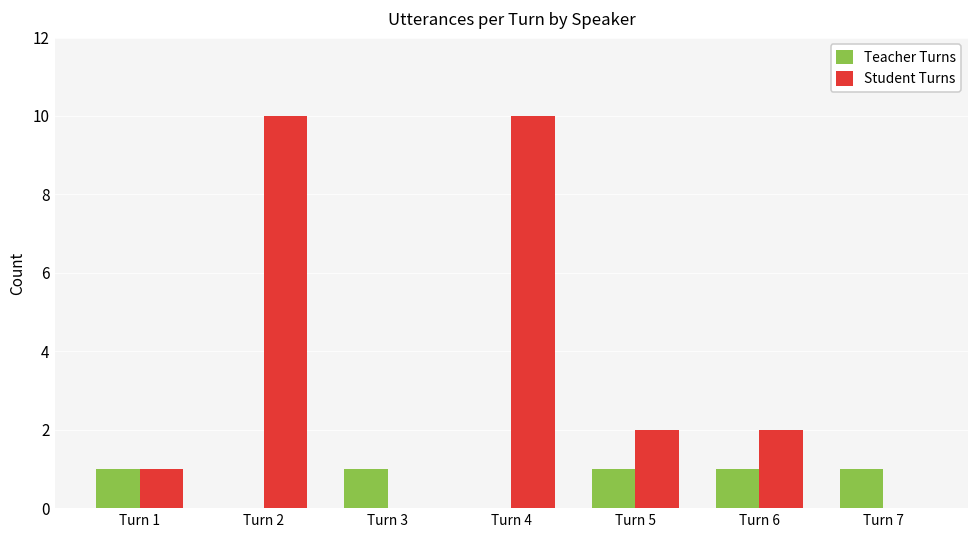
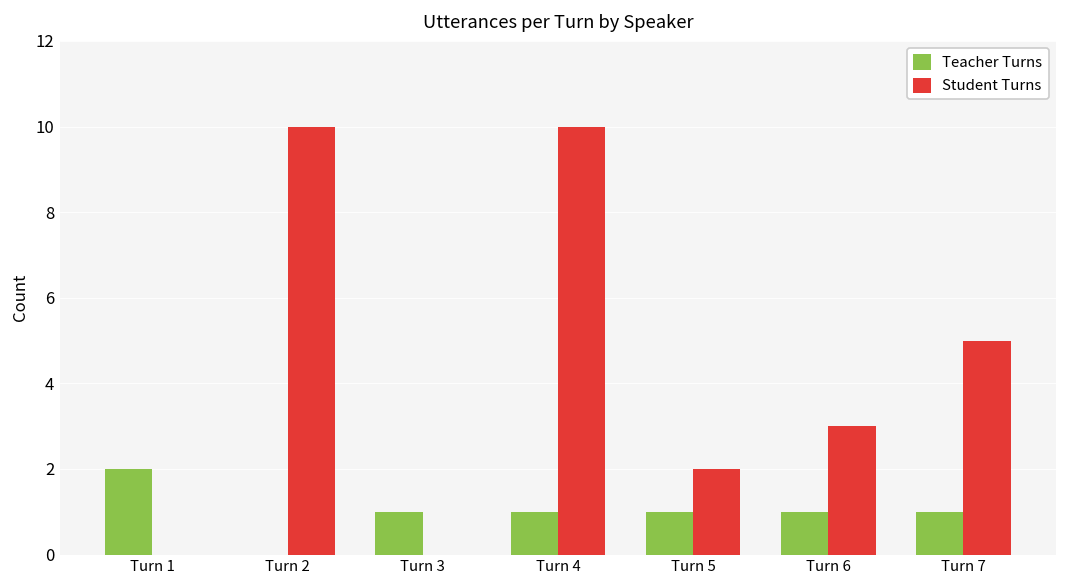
Teacher Turns, Turn 1: 1 -> 2
Student Turns, Turn 1: 1 -> 0
Teacher Turns, Turn 4: 0 -> 1
Student Turns, Turn 6: 2 -> 3
Student Turns, Turn 7: 0 -> 5
